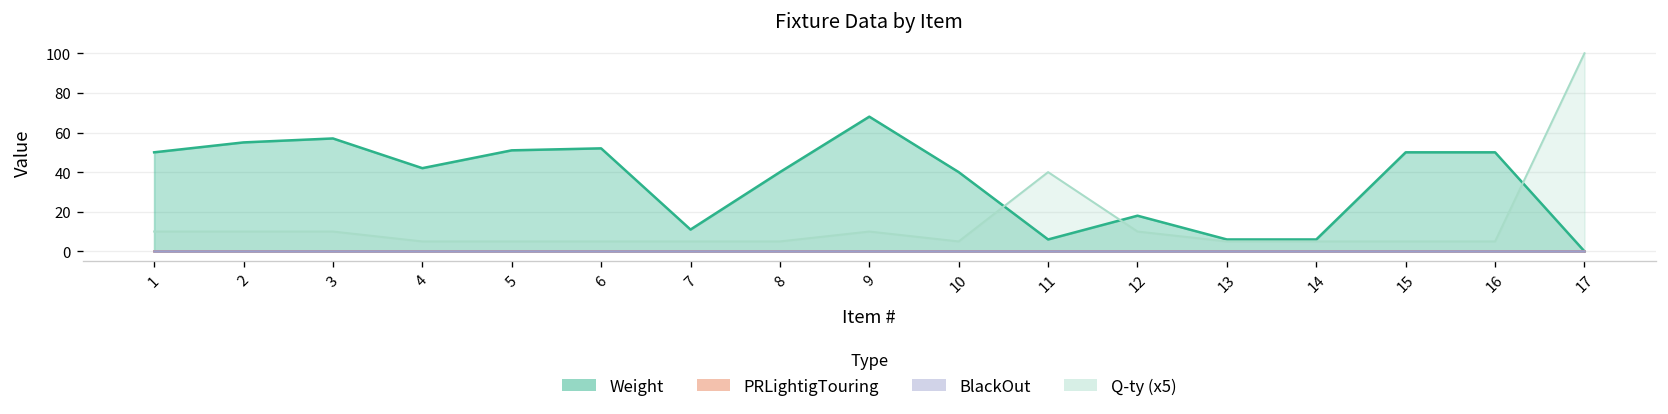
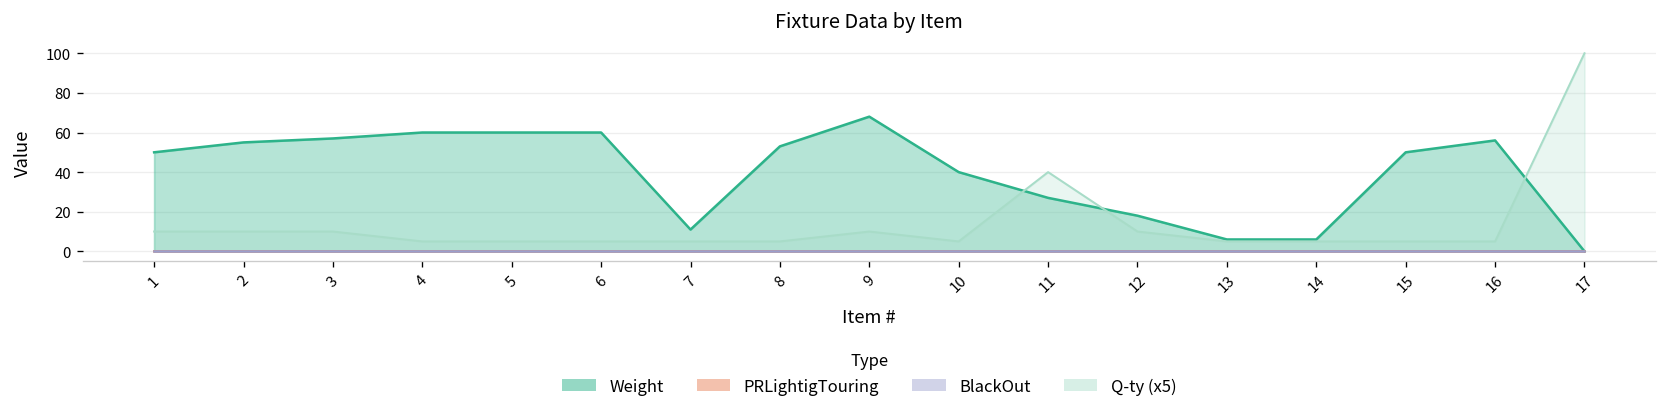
Weight, 4: 42 -> 60
Weight, 5: 51 -> 60
Weight, 6: 52 -> 60
Weight, 8: 40 -> 53
Weight, 11: 6 -> 27
Weight, 16: 50 -> 56
